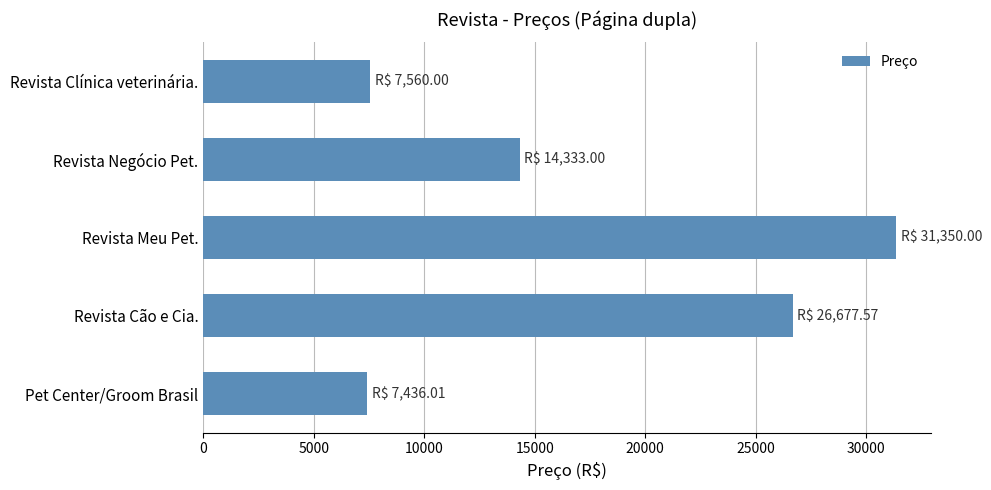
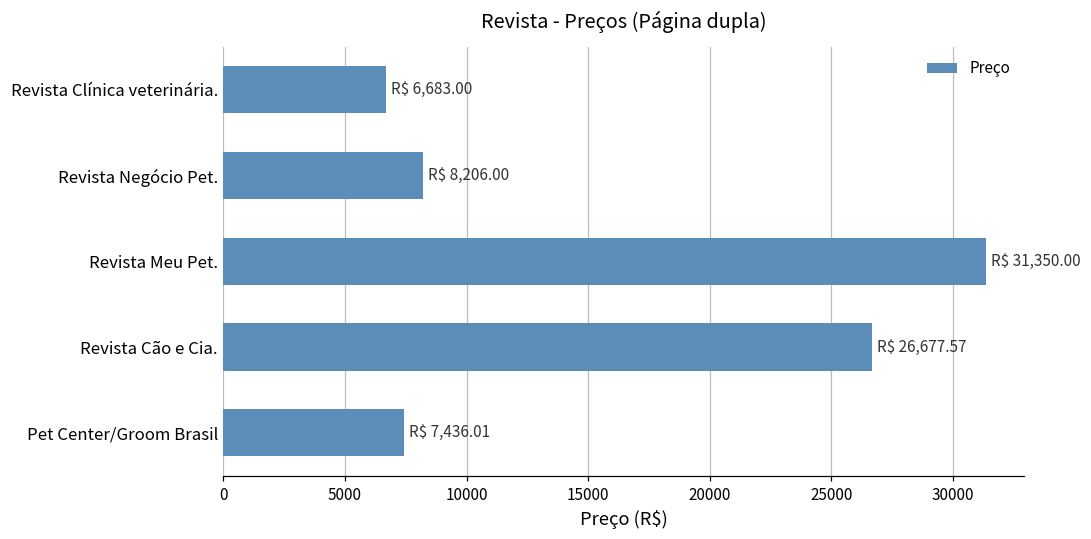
Revista Clínica veterinária.: 7,560.00 -> 6,683.00
Revista Negócio Pet.: 14,333.00 -> 8,206.00
